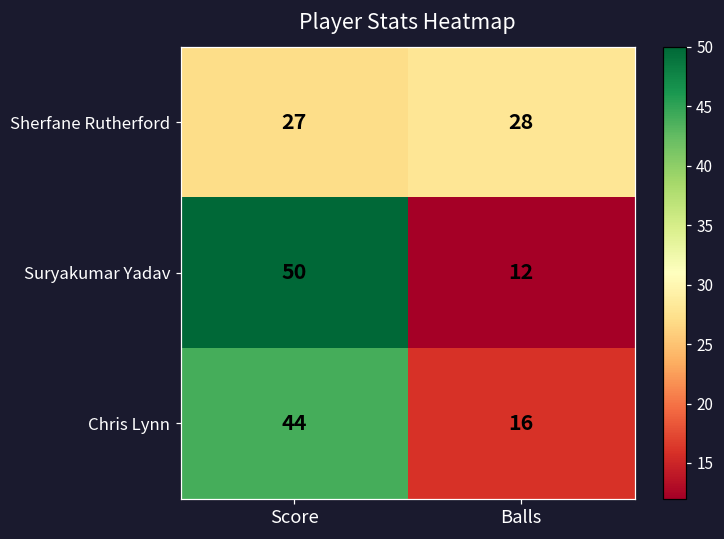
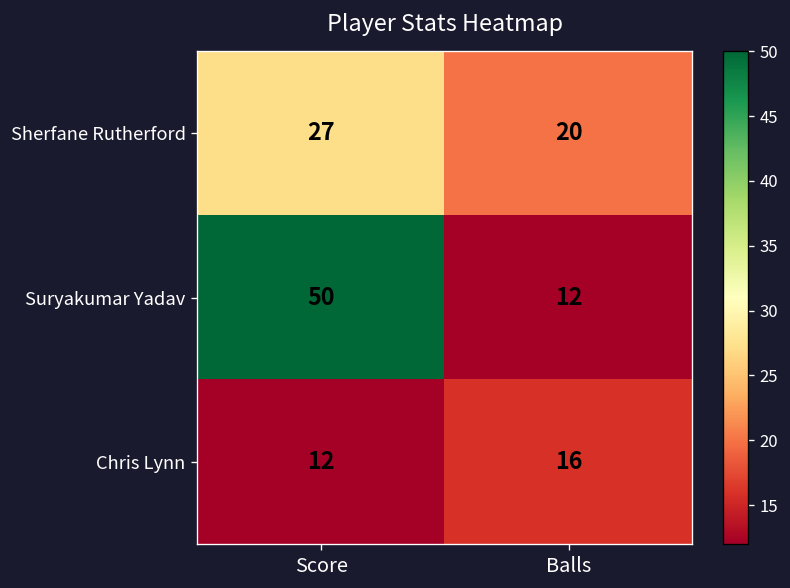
Sherfane Rutherford, Balls: 28 -> 20
Chris Lynn, Score: 44 -> 12
